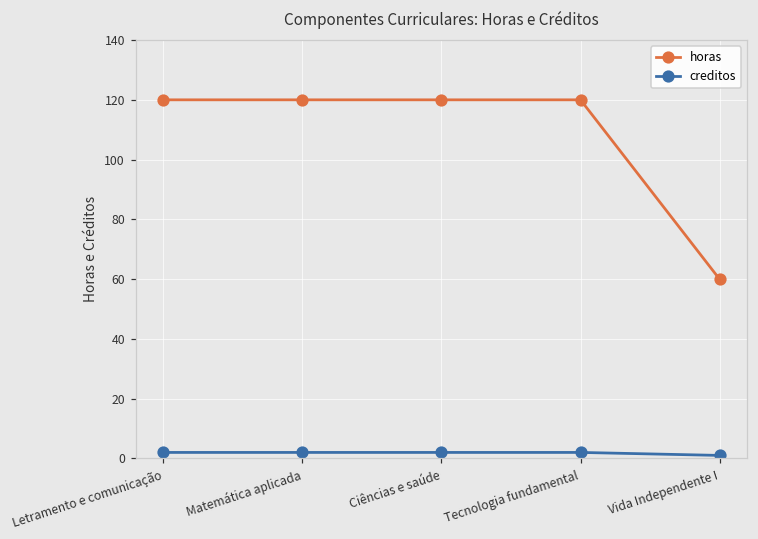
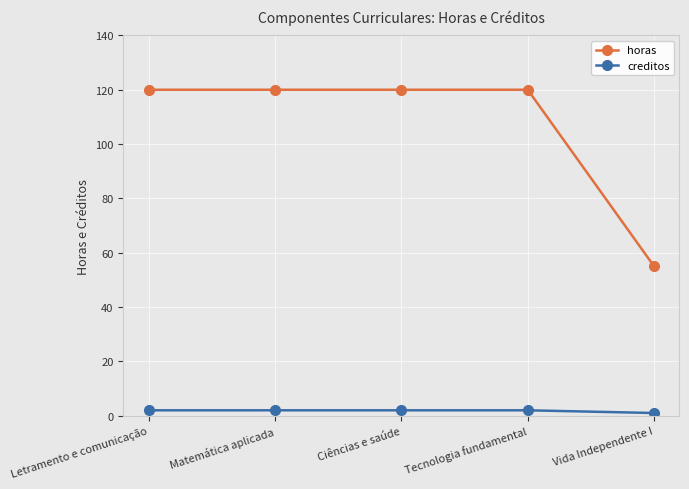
horas, Vida Independente I: 60 -> 55
